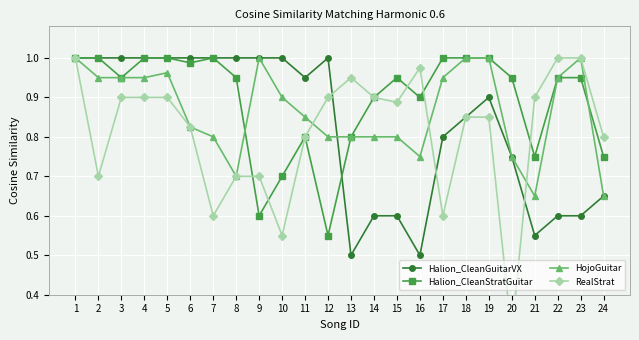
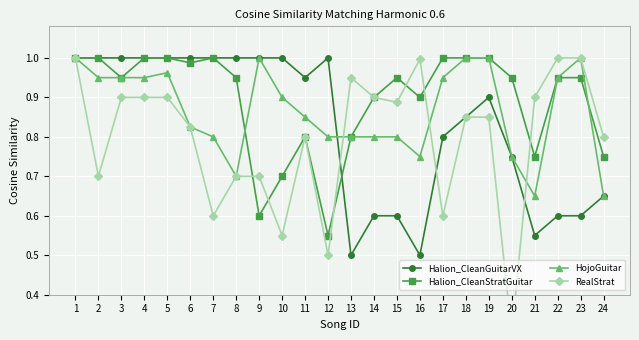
RealStrat, 12: 0.9 -> 0.5
RealStrat, 16: 0.98 -> 1.00
